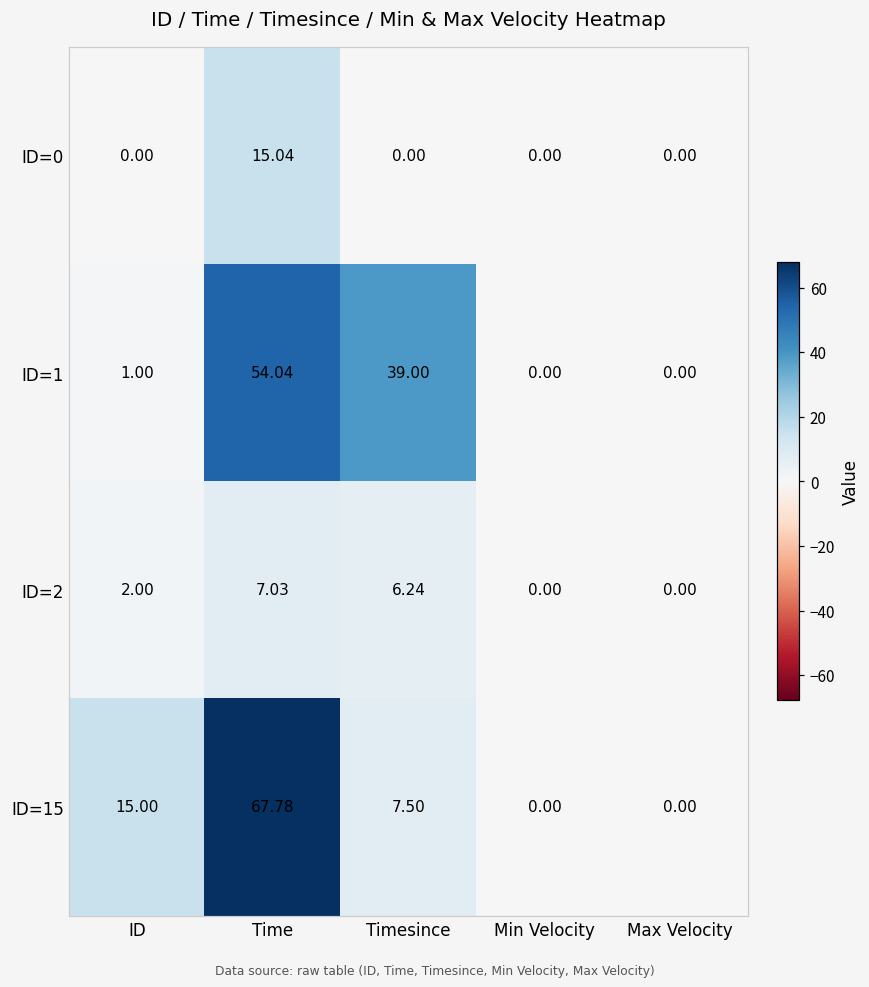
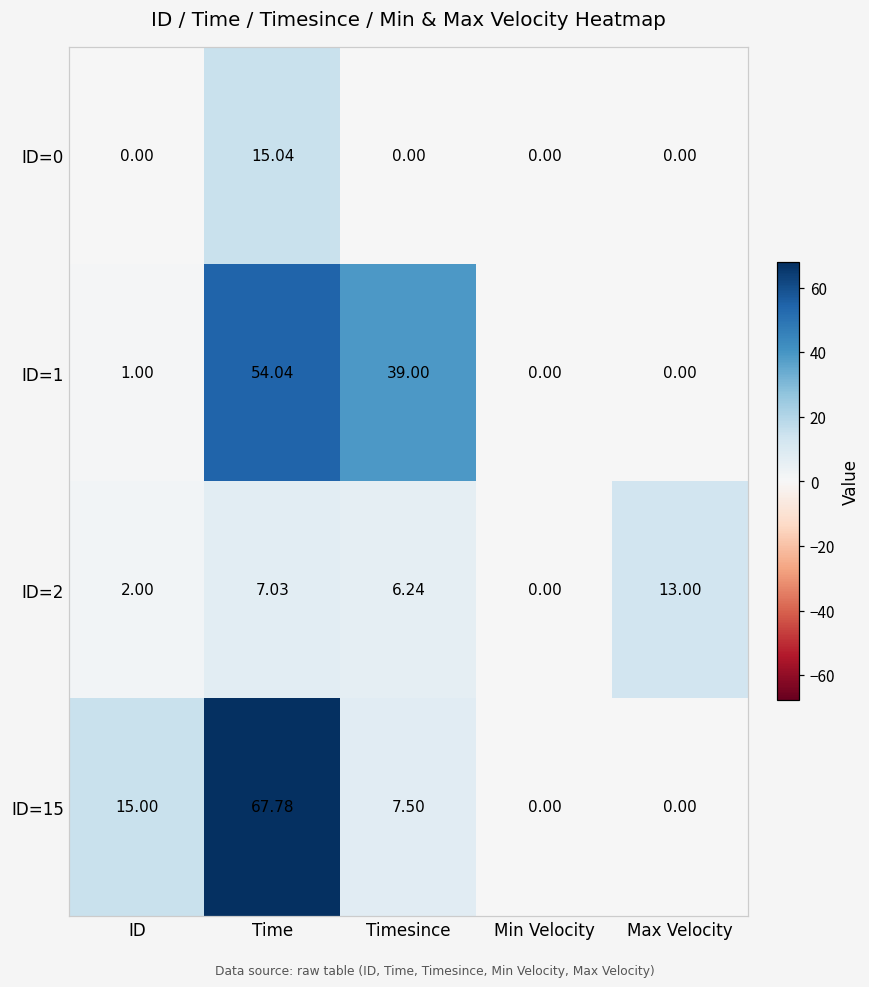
ID=2, Max Velocity: 0.00 -> 13.00
